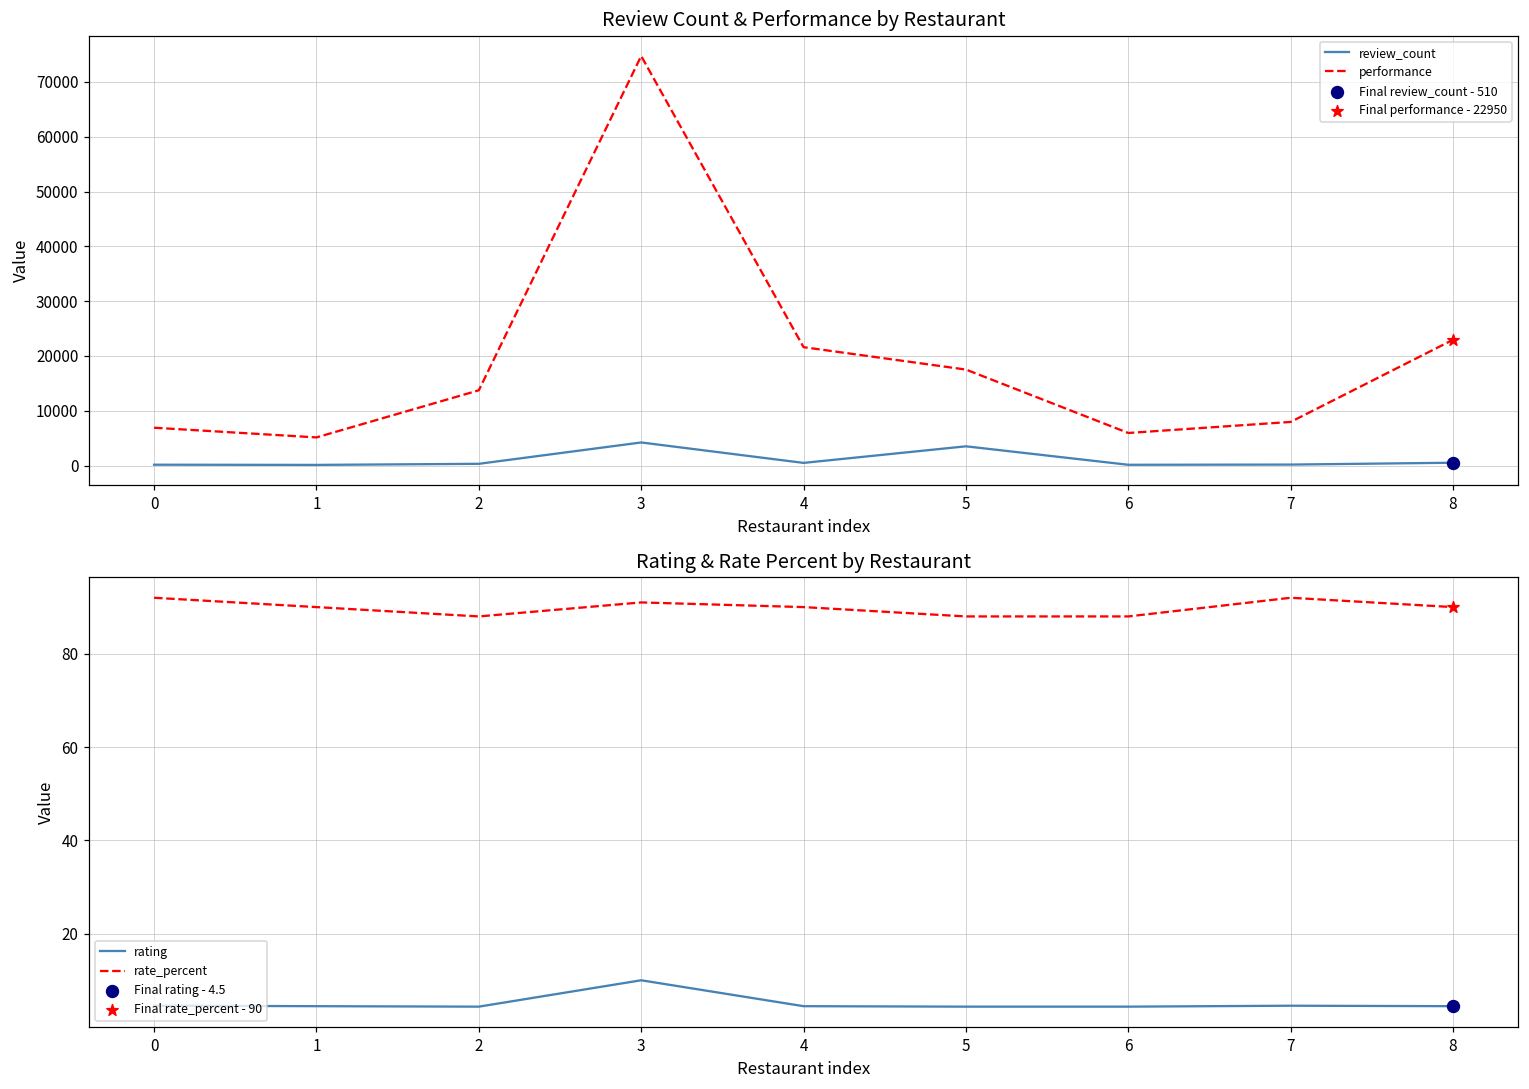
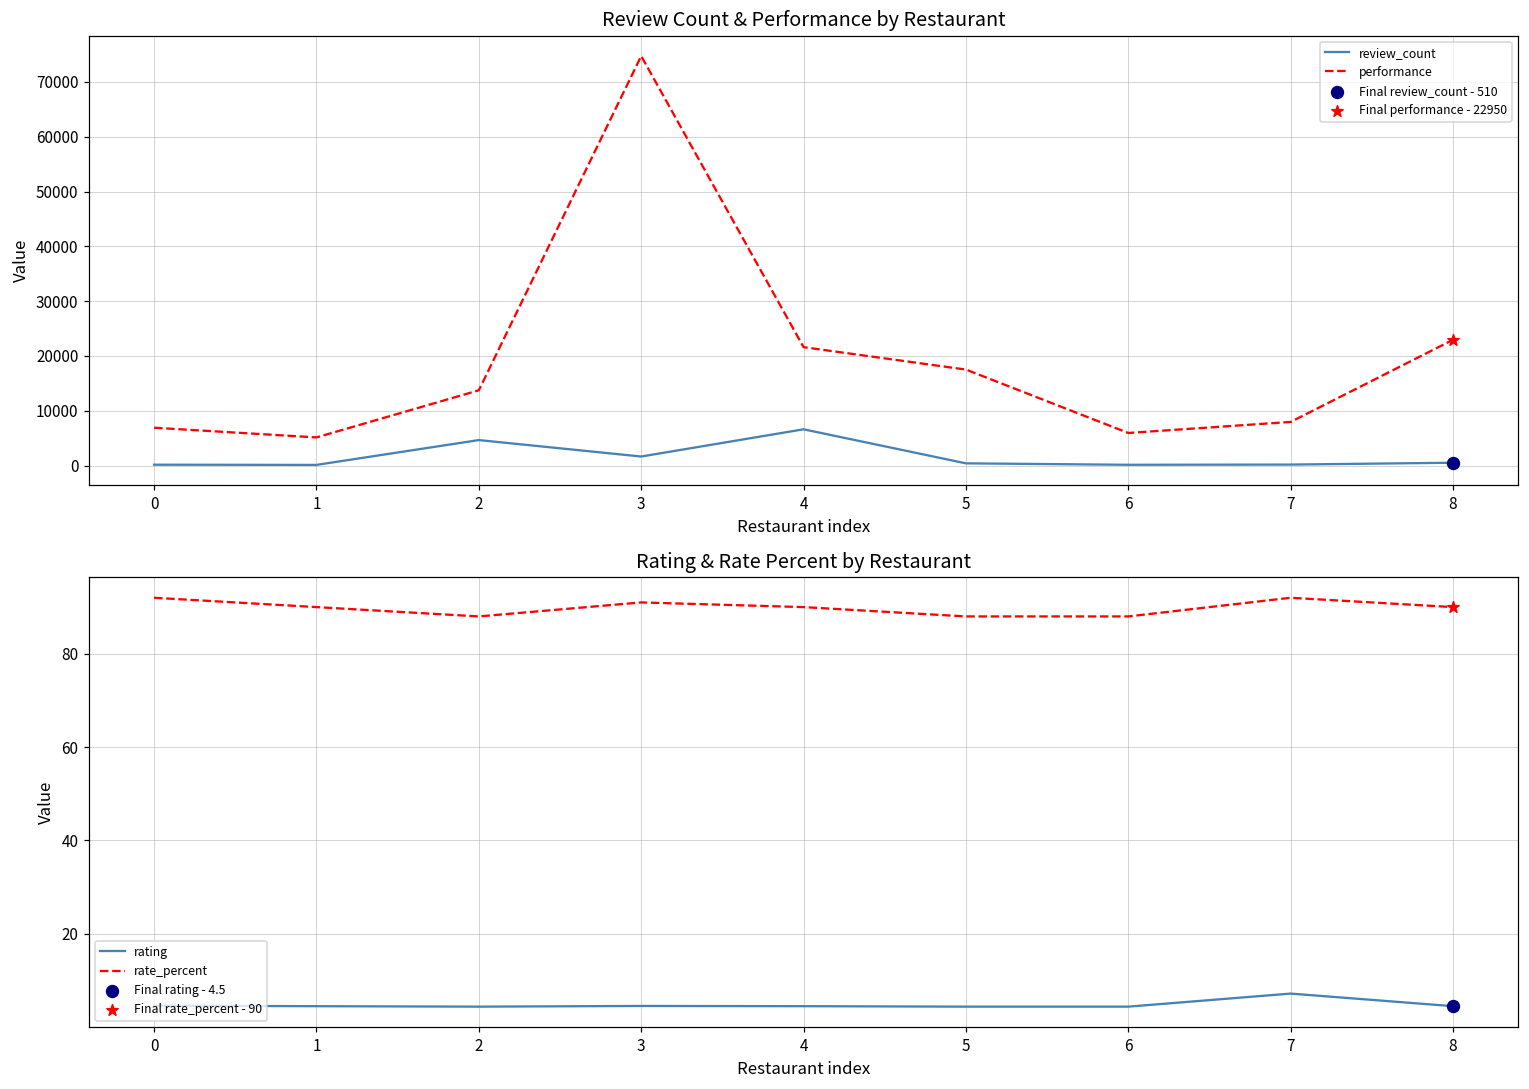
Review Count & Performance by Restaurant, review_count, 2: 0 -> 5000
Review Count & Performance by Restaurant, review_count, 3: 4000 -> 2000
Review Count & Performance by Restaurant, review_count, 4: 0 -> 7000
Review Count & Performance by Restaurant, review_count, 5: 4000 -> 0
Rating & Rate Percent by Restaurant, rating, 3: 10 -> 5
Rating & Rate Percent by Restaurant, rating, 7: 5 -> 7
